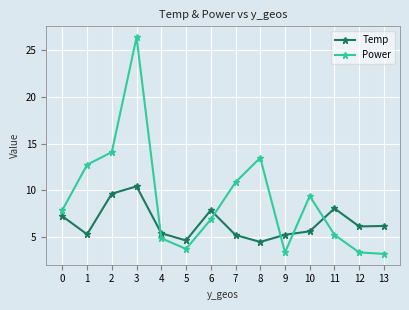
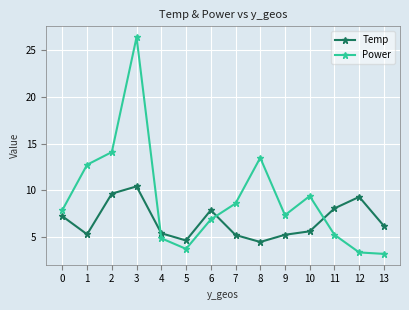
Power, 7: 11 -> 9
Power, 9: 3 -> 7
Temp, 12: 6 -> 9
